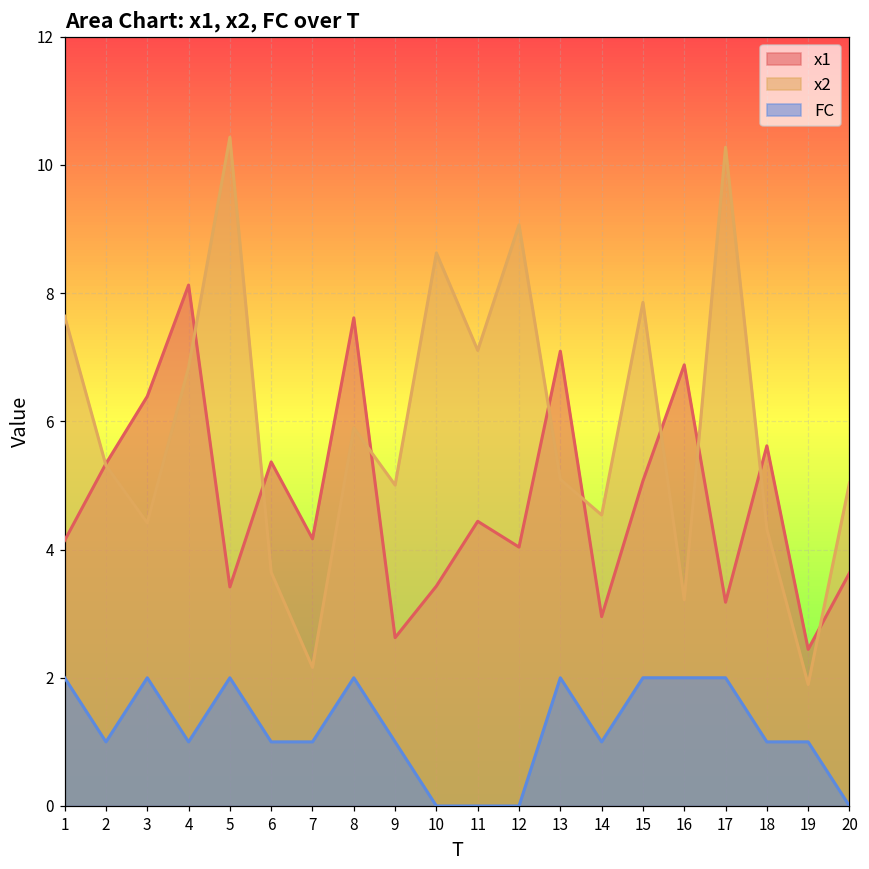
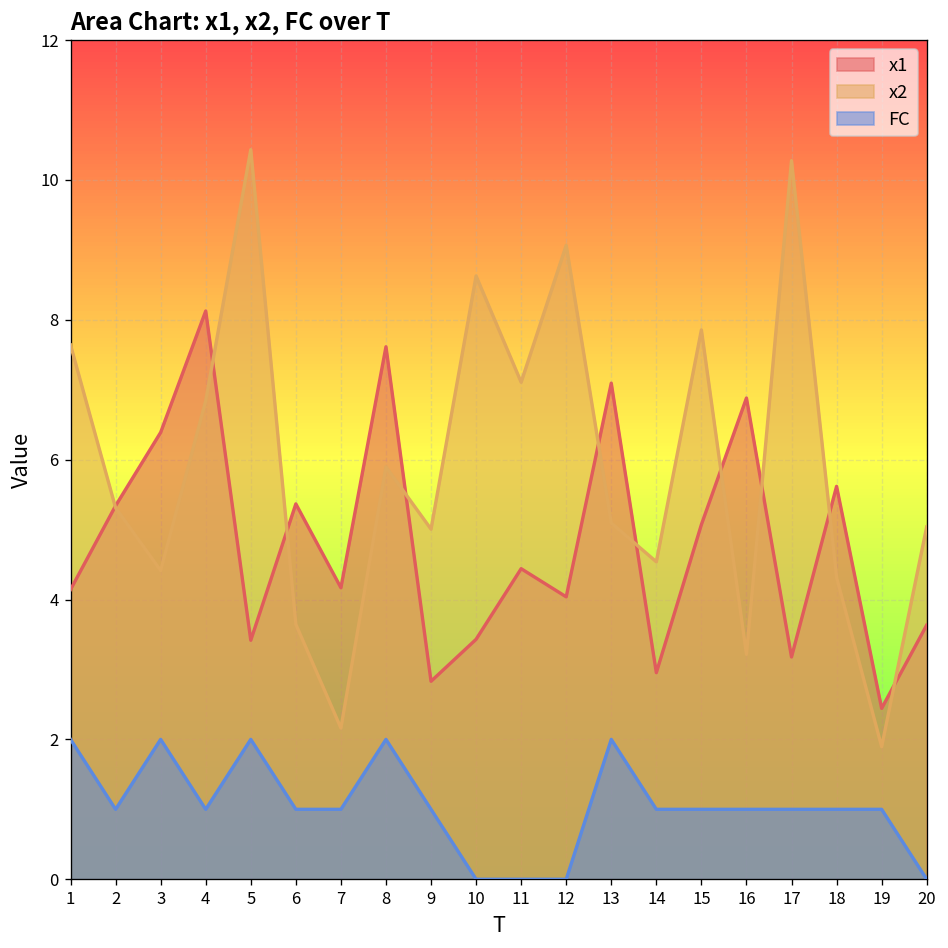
x1, 9: 2.6 -> 2.8
FC, 15: 2 -> 1
FC, 16: 2 -> 1
FC, 17: 2 -> 1
